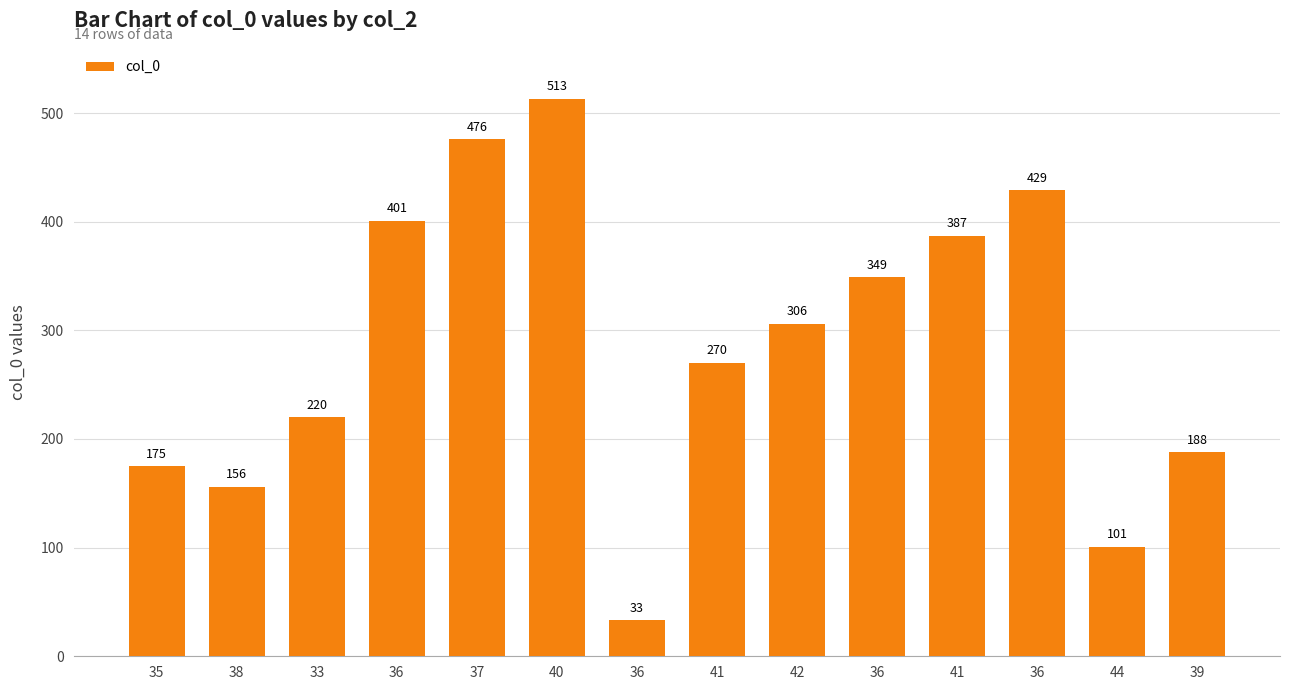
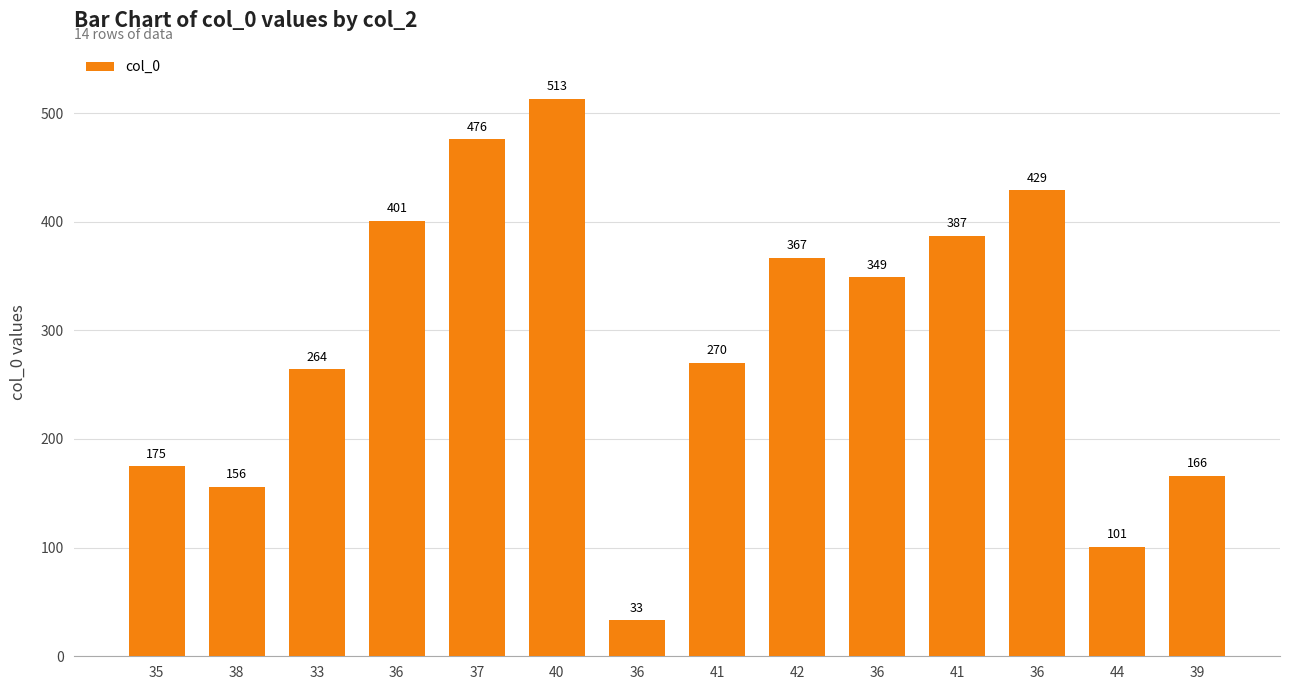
33: 220 -> 264
42: 306 -> 367
39: 188 -> 166
